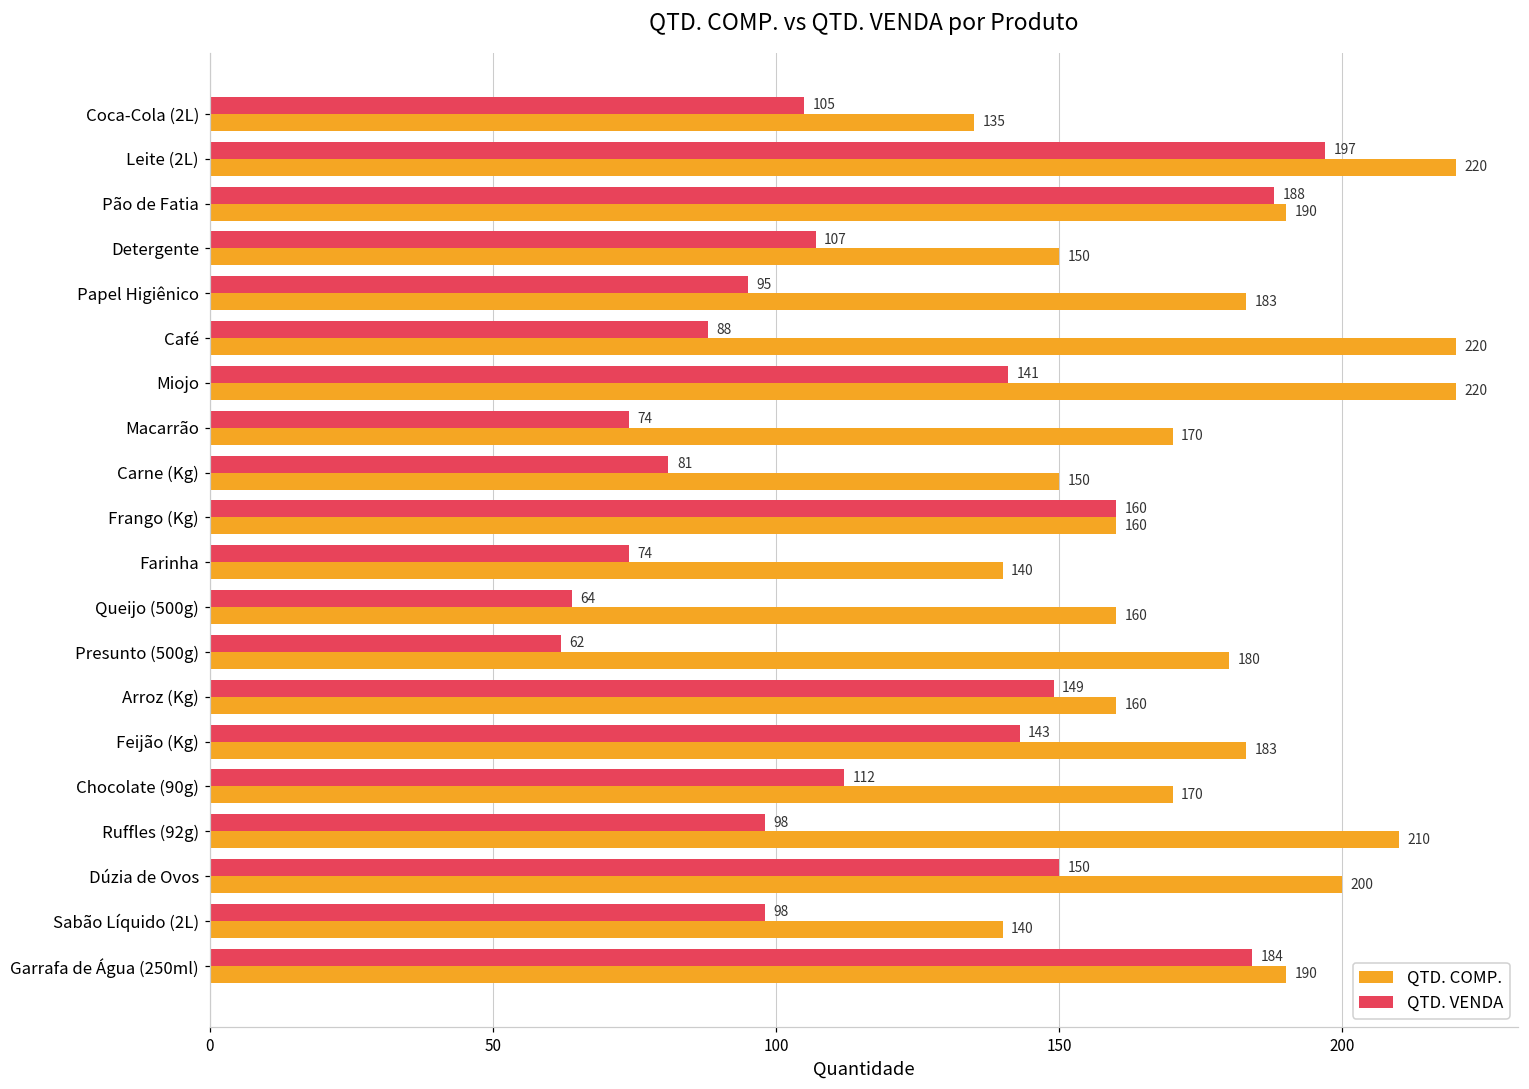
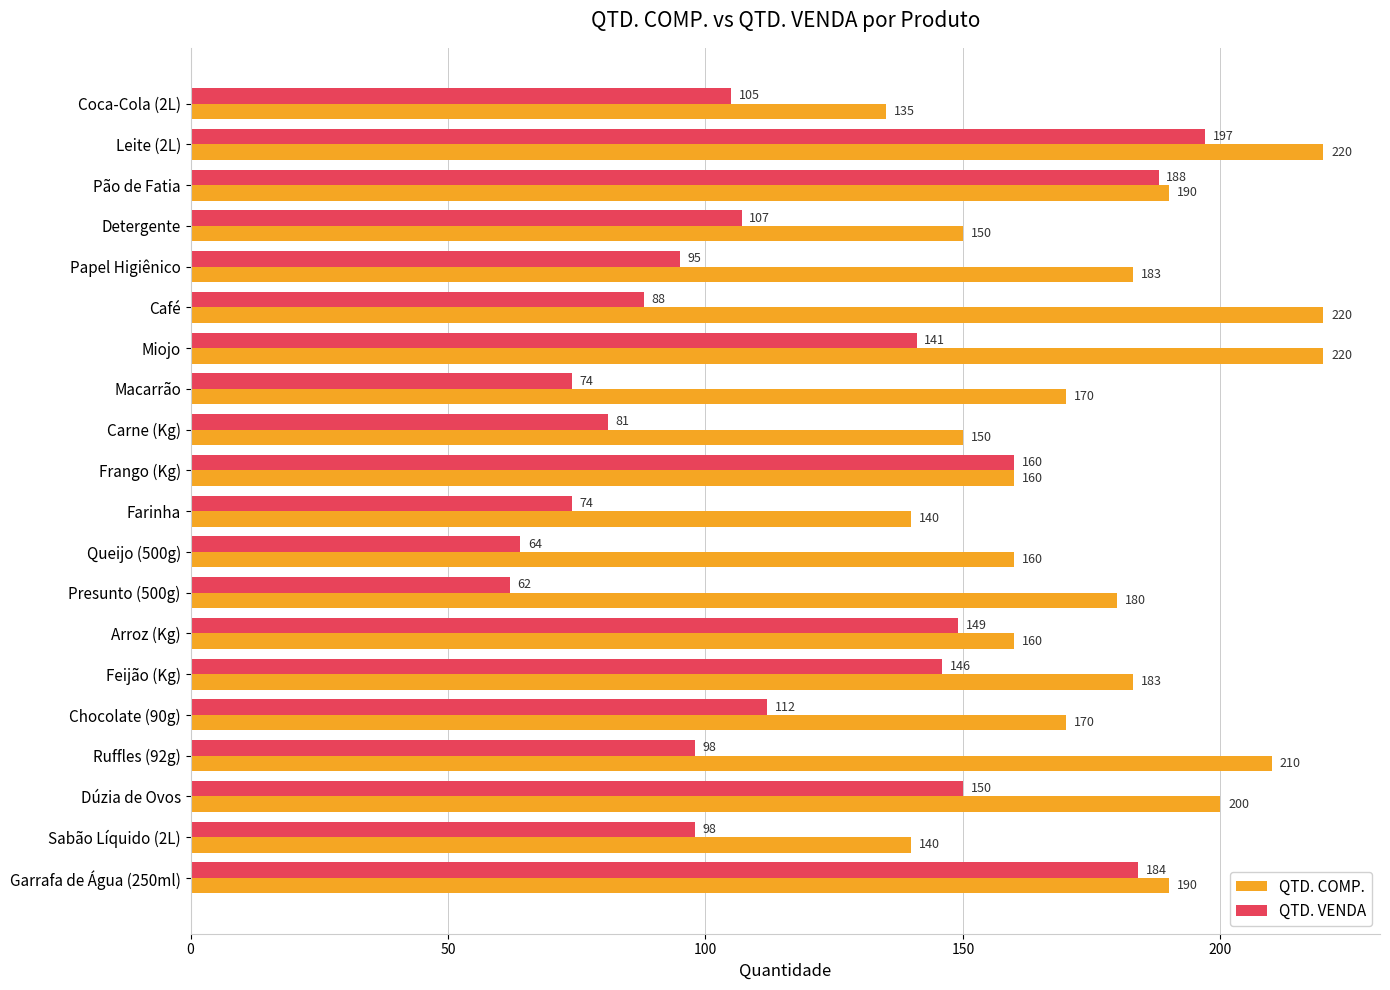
QTD. VENDA, Feijão (Kg): 143 -> 146
